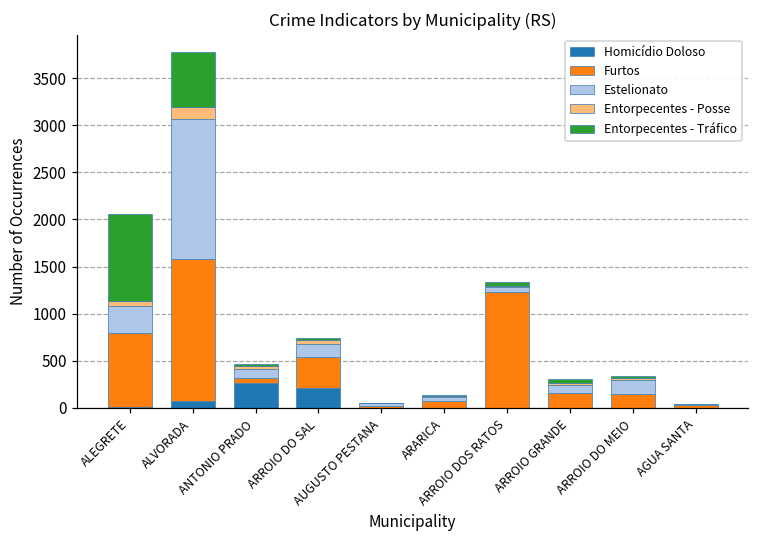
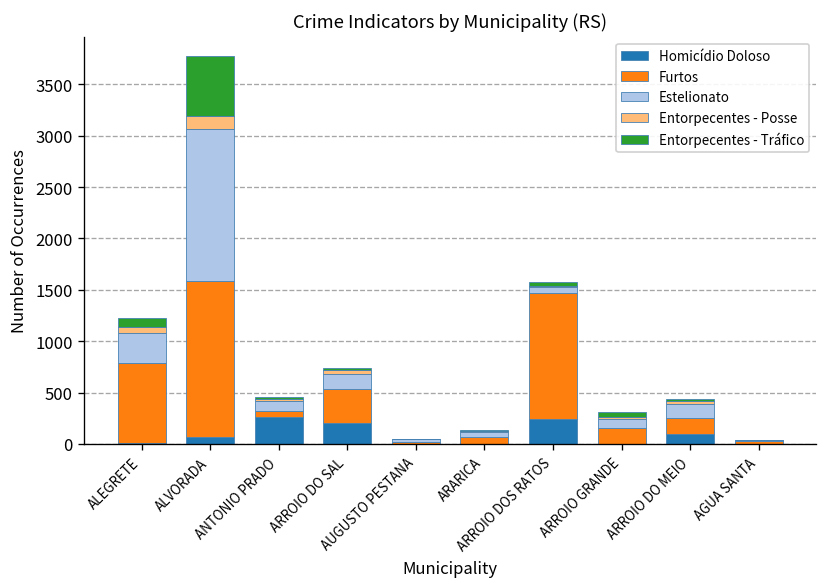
Entorpecentes - Tráfico, ALEGRETE: 900 -> 100
Homicídio Doloso, ARROIO DOS RATOS: 0 -> 200
Homicídio Doloso, ARROIO DO MEIO: 0 -> 100
